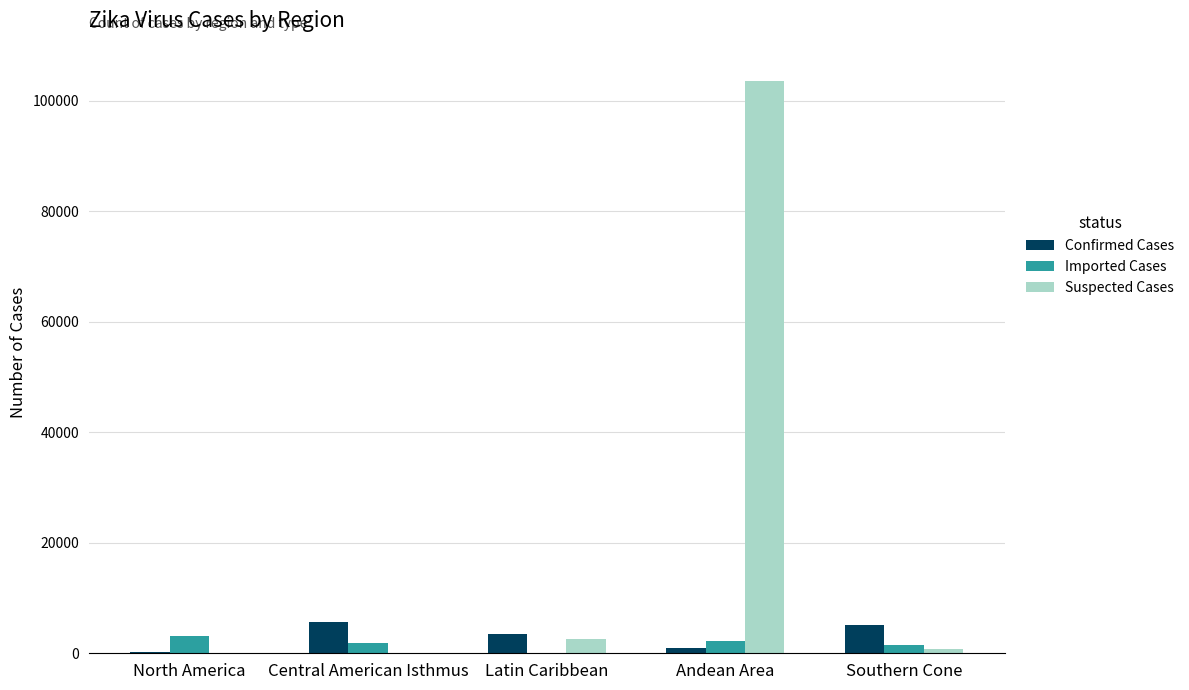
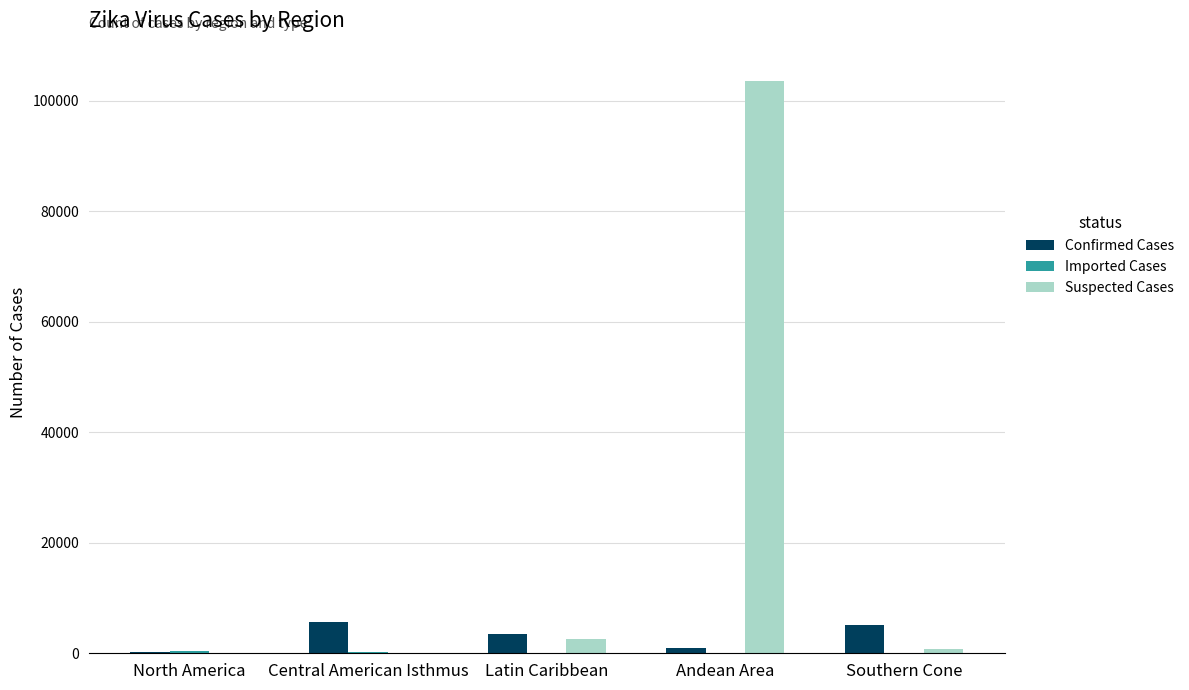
Imported Cases, North America: 3000 -> 0
Imported Cases, Central American Isthmus: 2000 -> 0
Imported Cases, Andean Area: 2000 -> 0
Imported Cases, Southern Cone: 2000 -> 0
